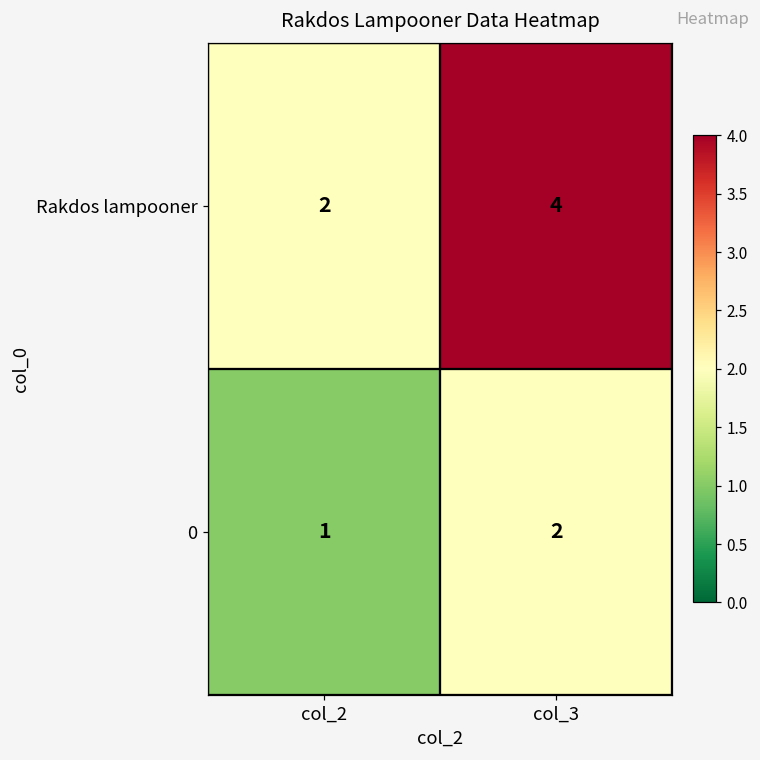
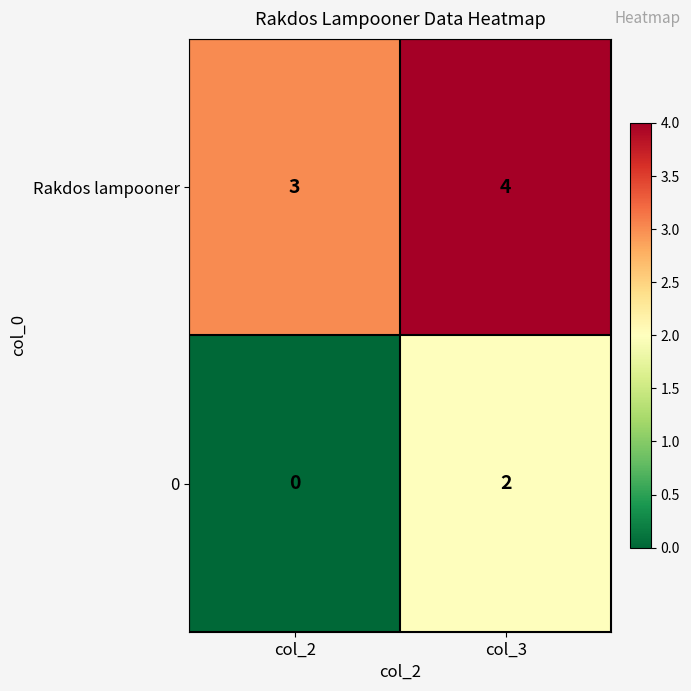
Rakdos lampooner, col_2: 2 -> 3
0, col_2: 1 -> 0
